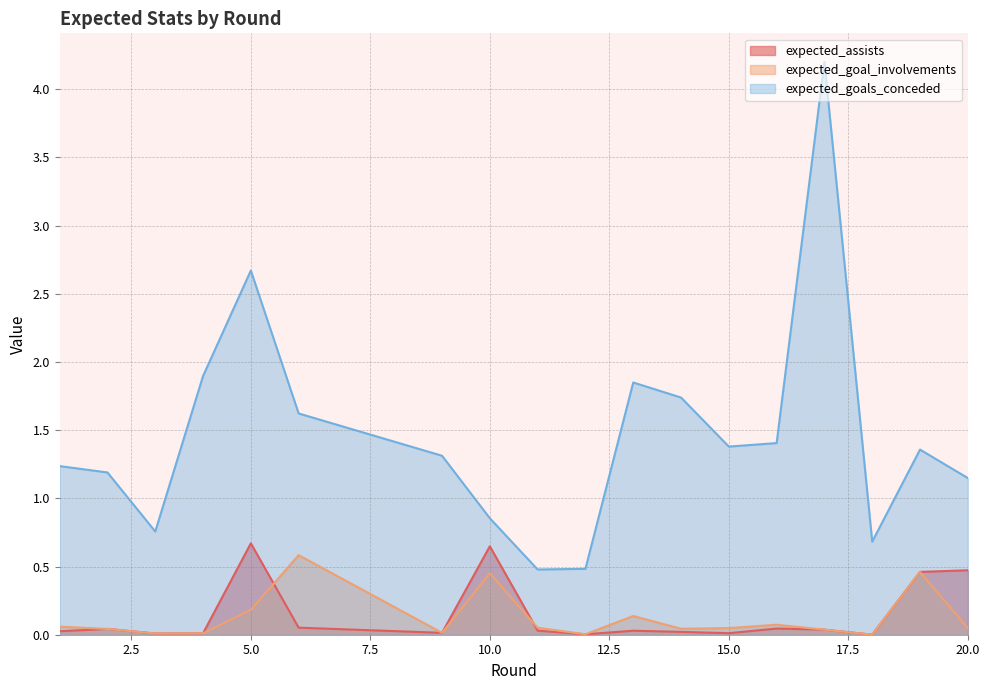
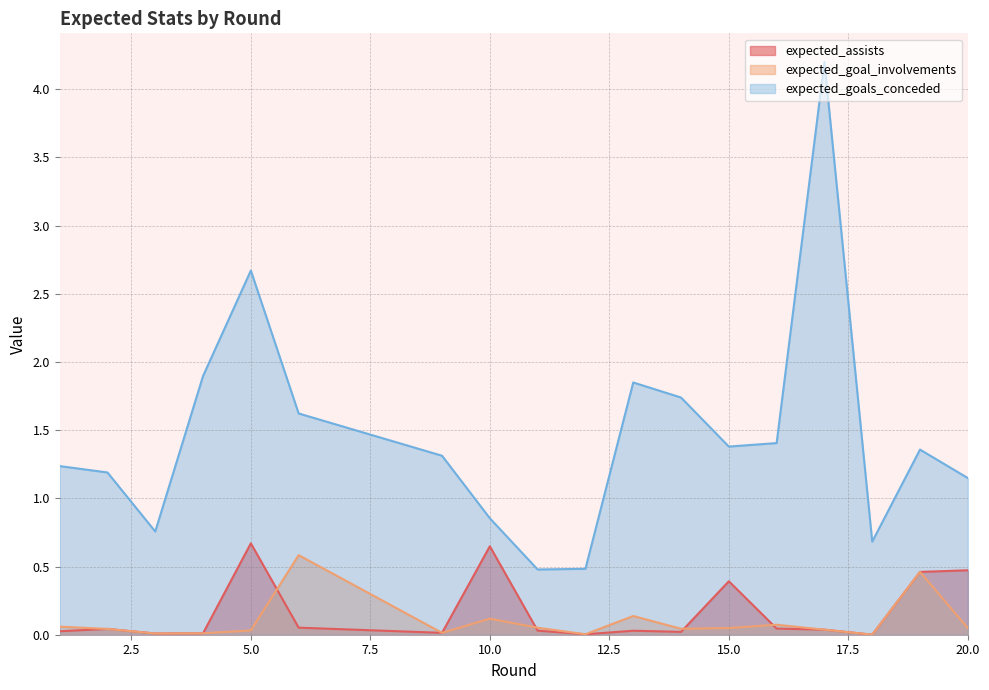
expected_goal_involvements, 5.0: 0.18 -> 0.03
expected_goal_involvements, 10.0: 0.45 -> 0.12
expected_assists, 15.0: 0.01 -> 0.39
